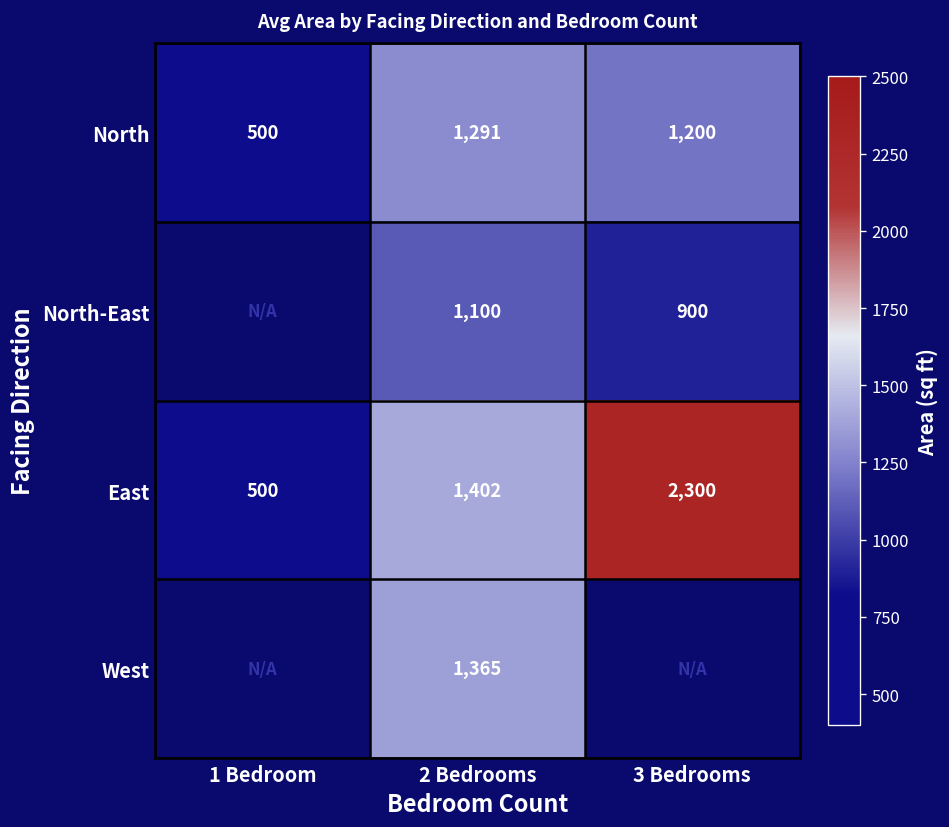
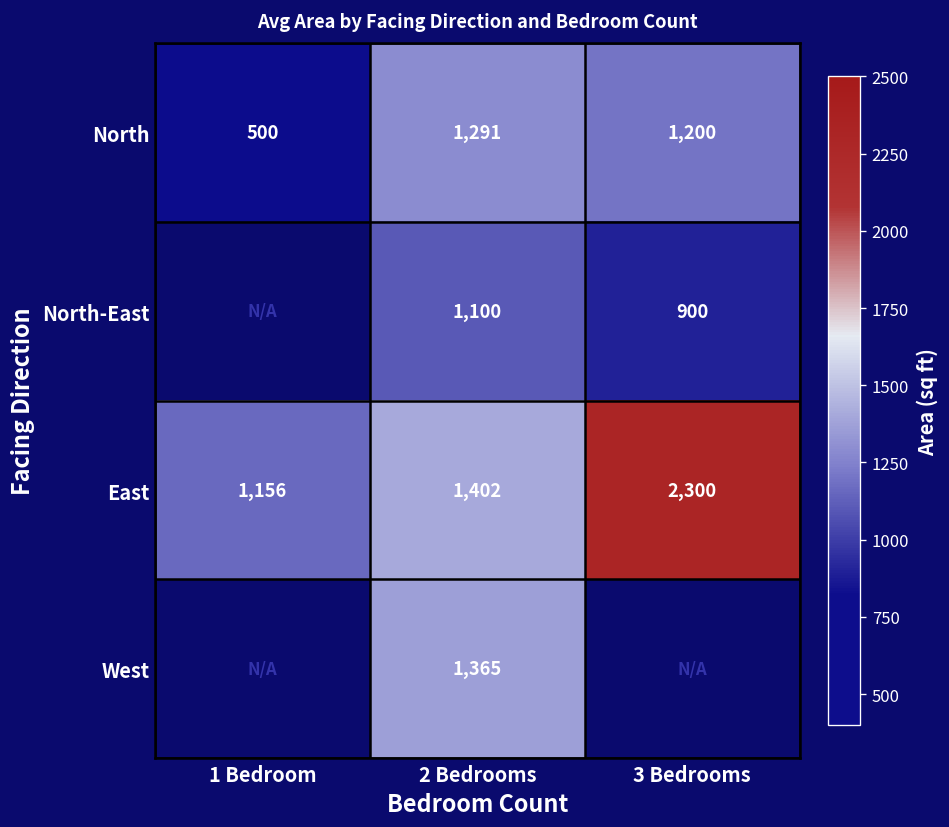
East, 1 Bedroom: 500 -> 1,156
